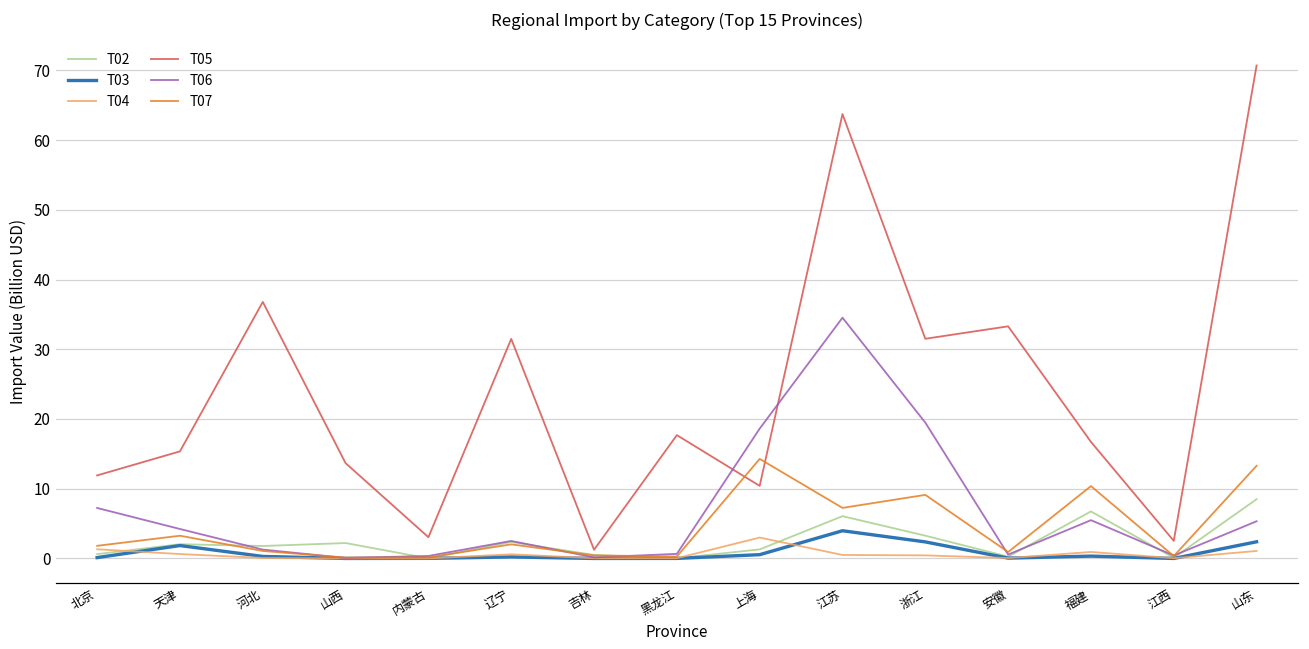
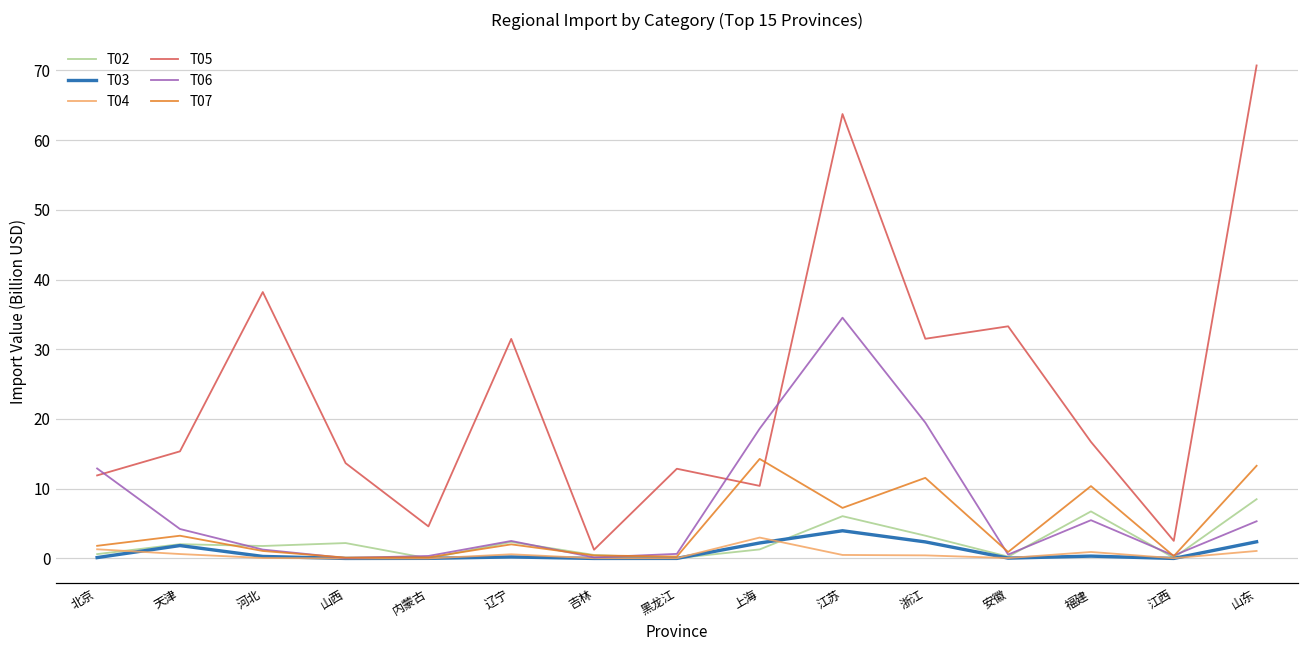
T06, 北京: 7 -> 13
T05, 河北: 37 -> 38
T05, 内蒙古: 3 -> 5
T05, 黑龙江: 18 -> 13
T03, 上海: 1 -> 2
T07, 浙江: 9 -> 12
